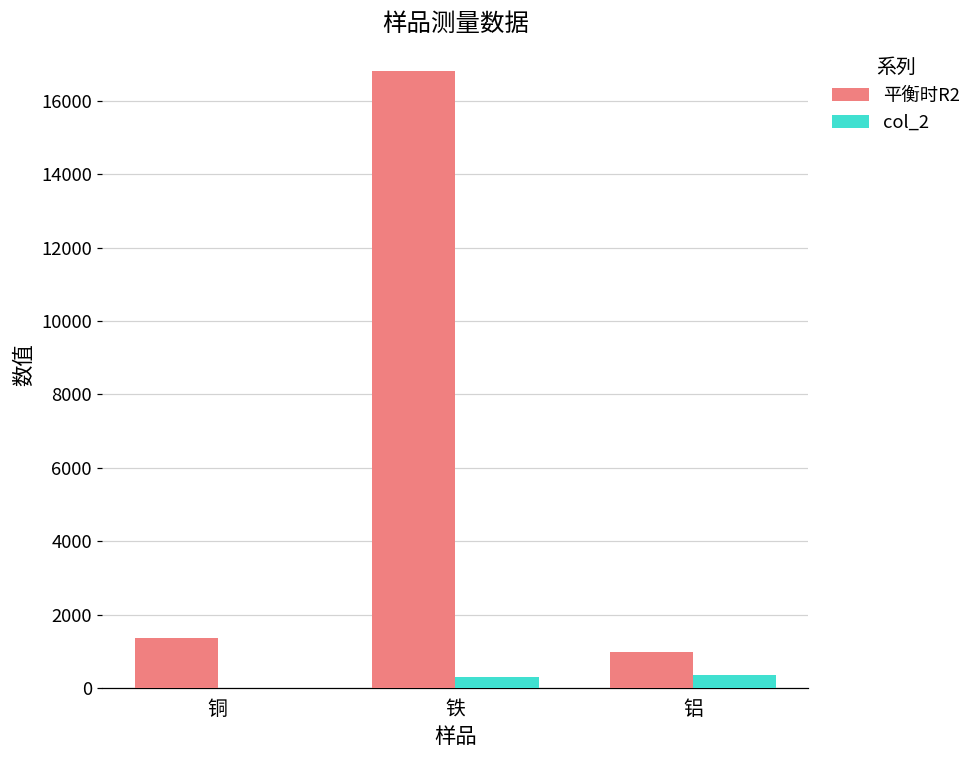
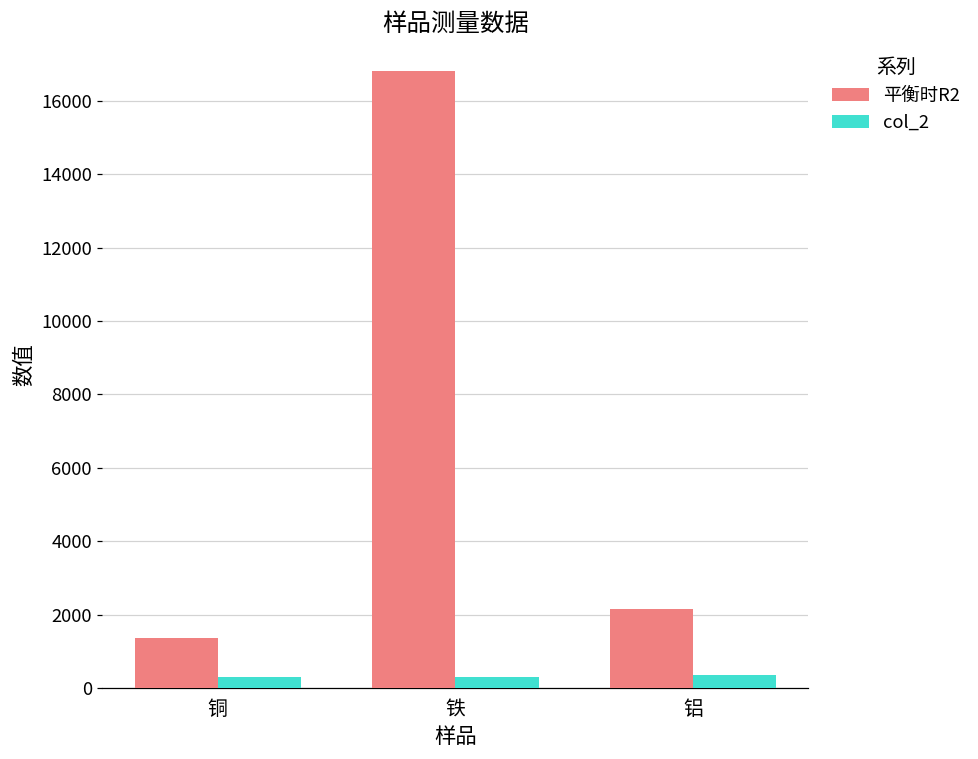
col_2, 铜: 0 -> 300
平衡时R2, 铝: 1000 -> 2200
